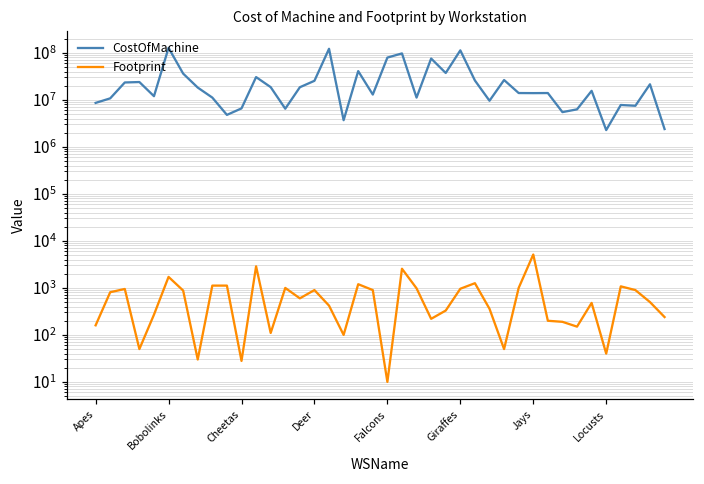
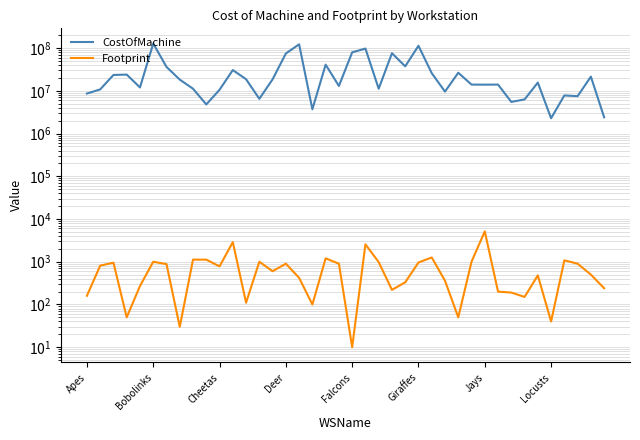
Footprint, Bobolinks: 1700 -> 1000
CostOfMachine, Cheetas: 7000000 -> 11000000
Footprint, Cheetas: 30 -> 800
CostOfMachine, Deer: 30000000 -> 70000000
